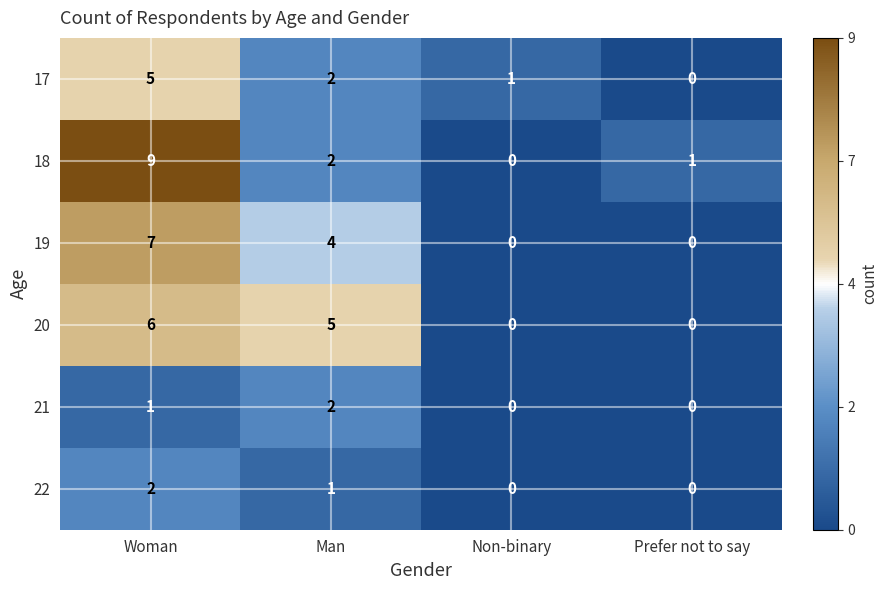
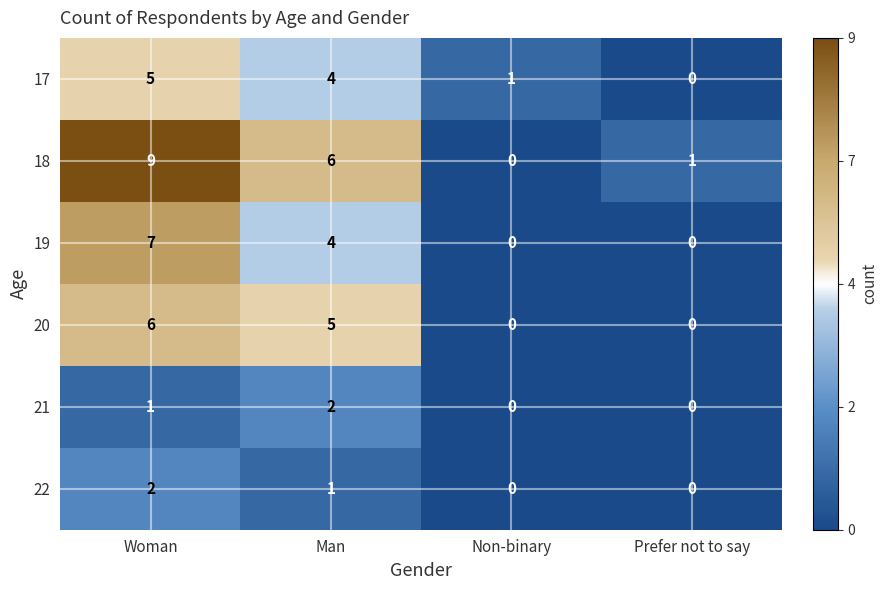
17, Man: 2 -> 4
18, Man: 2 -> 6
